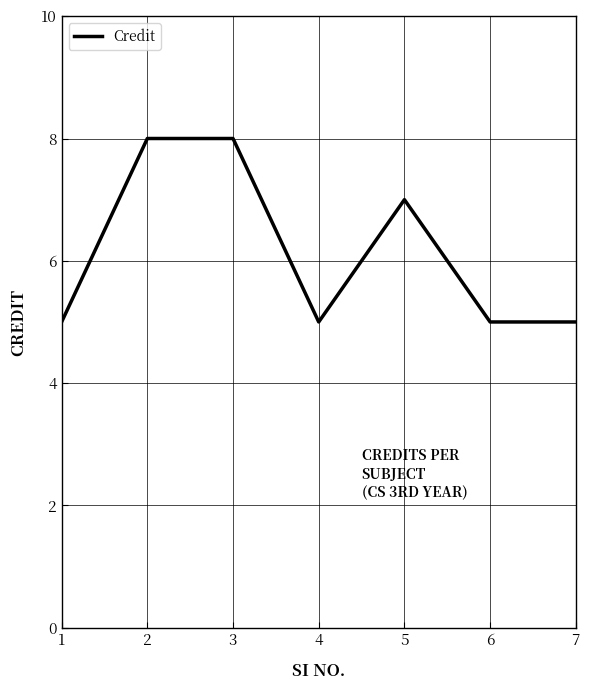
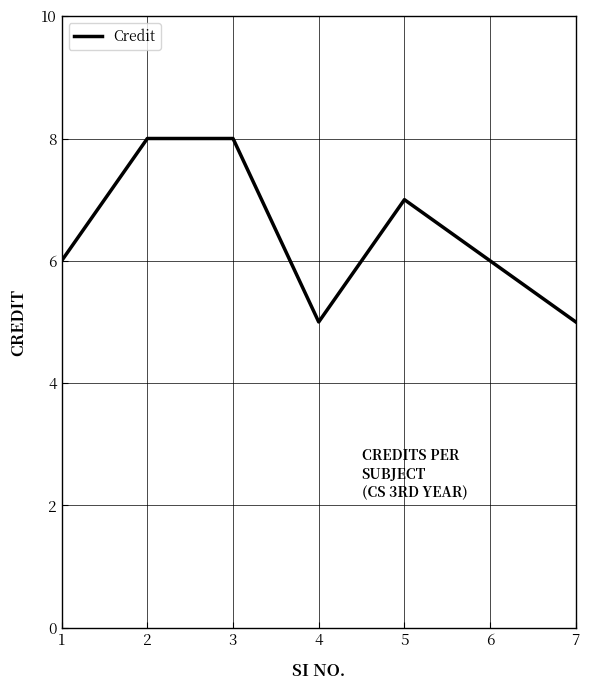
1: 5 -> 6
6: 5 -> 6
